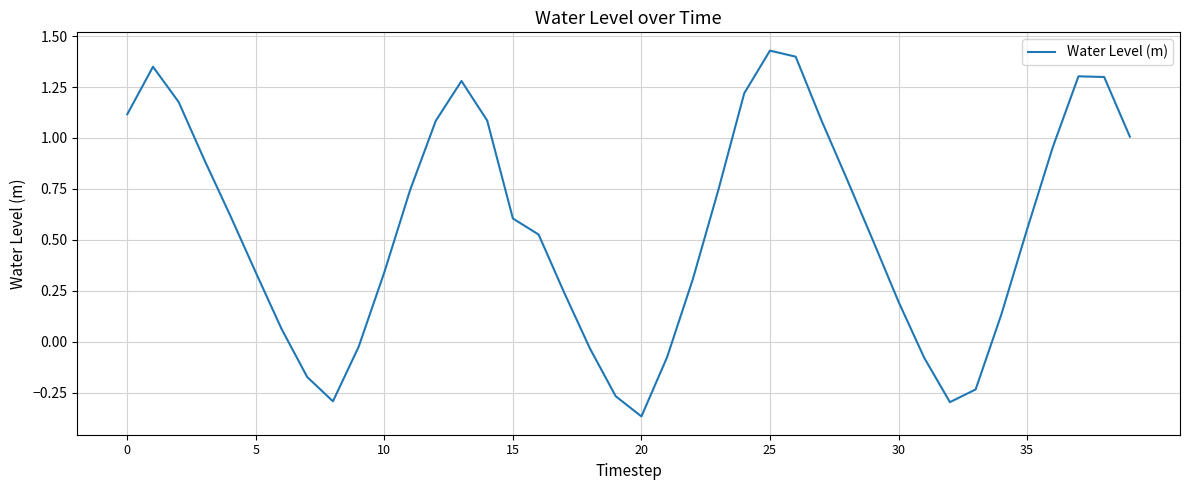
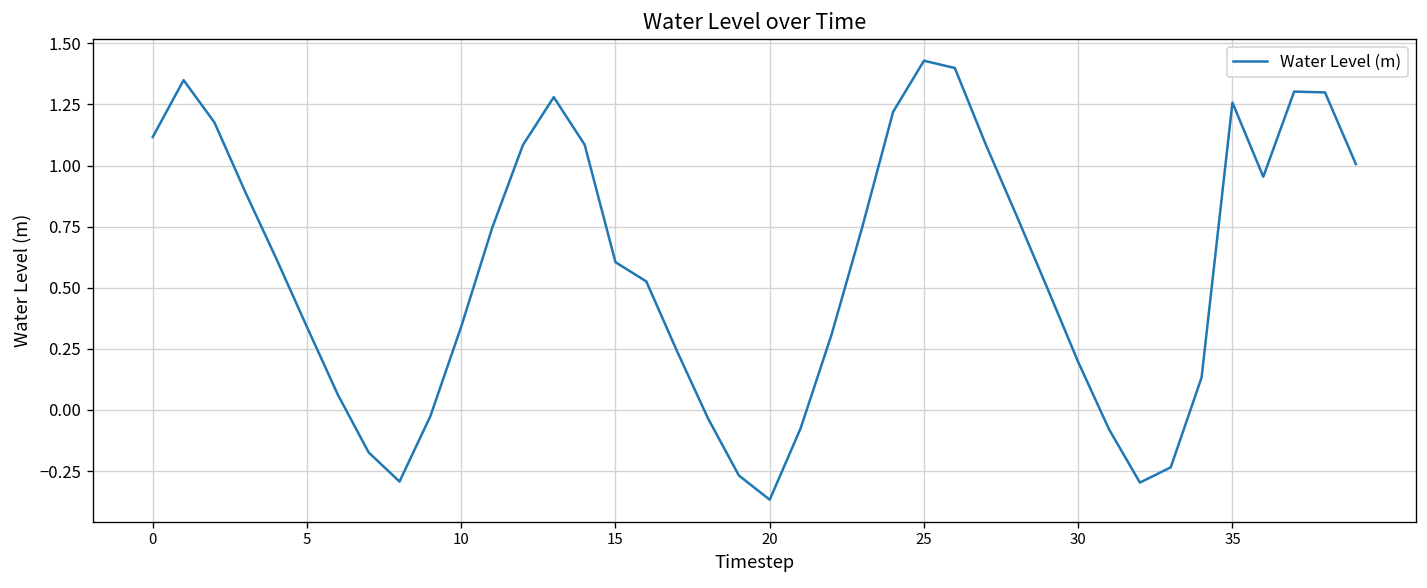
35: 0.55 -> 1.26
